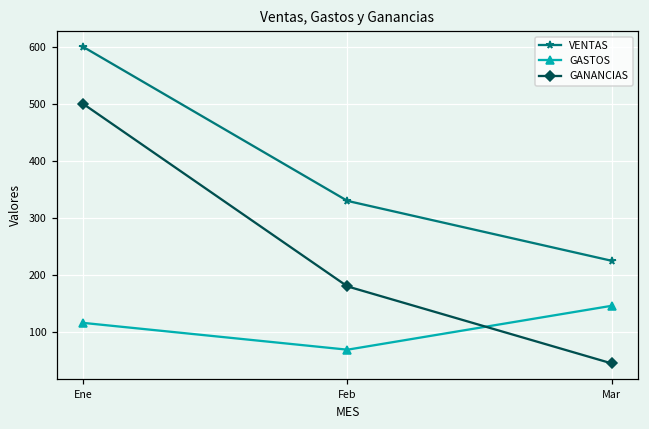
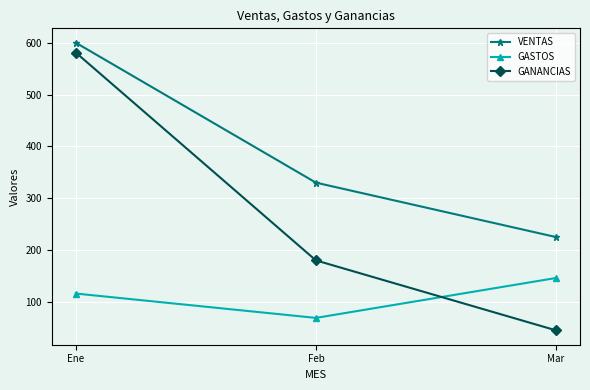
GANANCIAS, Ene: 500 -> 580
